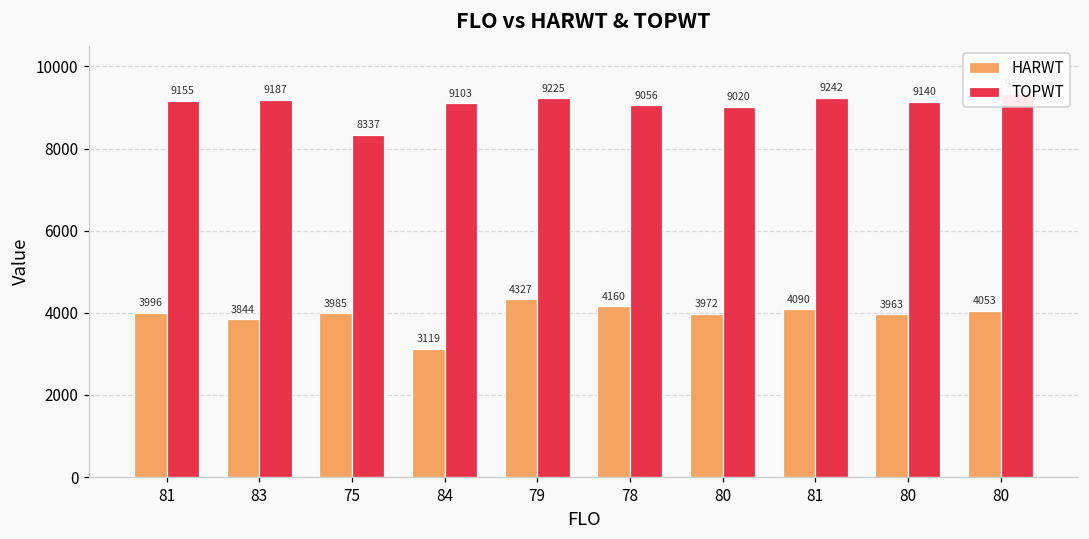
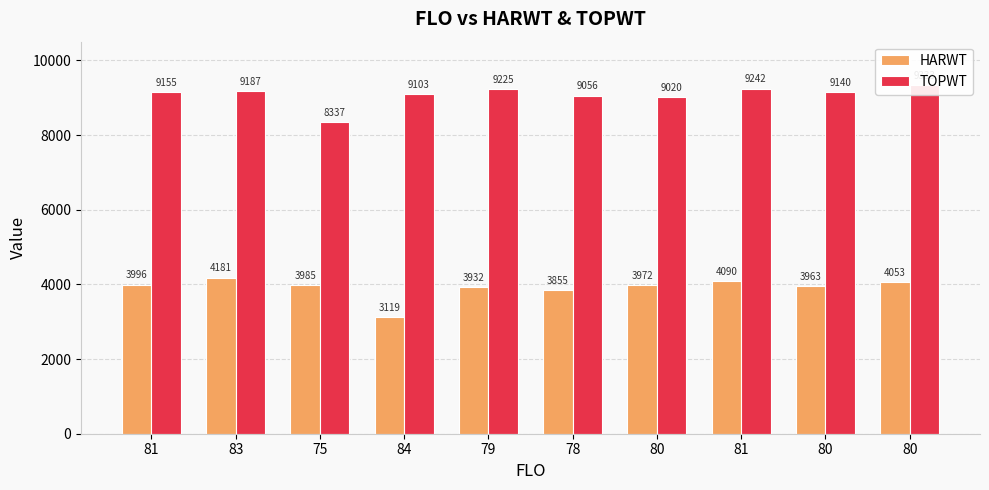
HARWT, 83: 3844 -> 4181
HARWT, 79: 4327 -> 3932
HARWT, 78: 4160 -> 3855
